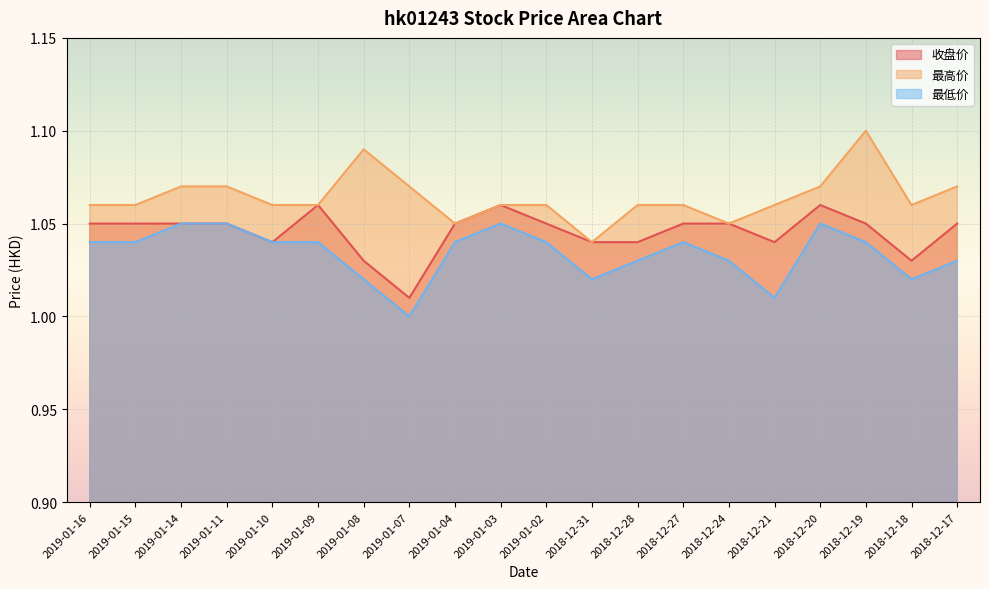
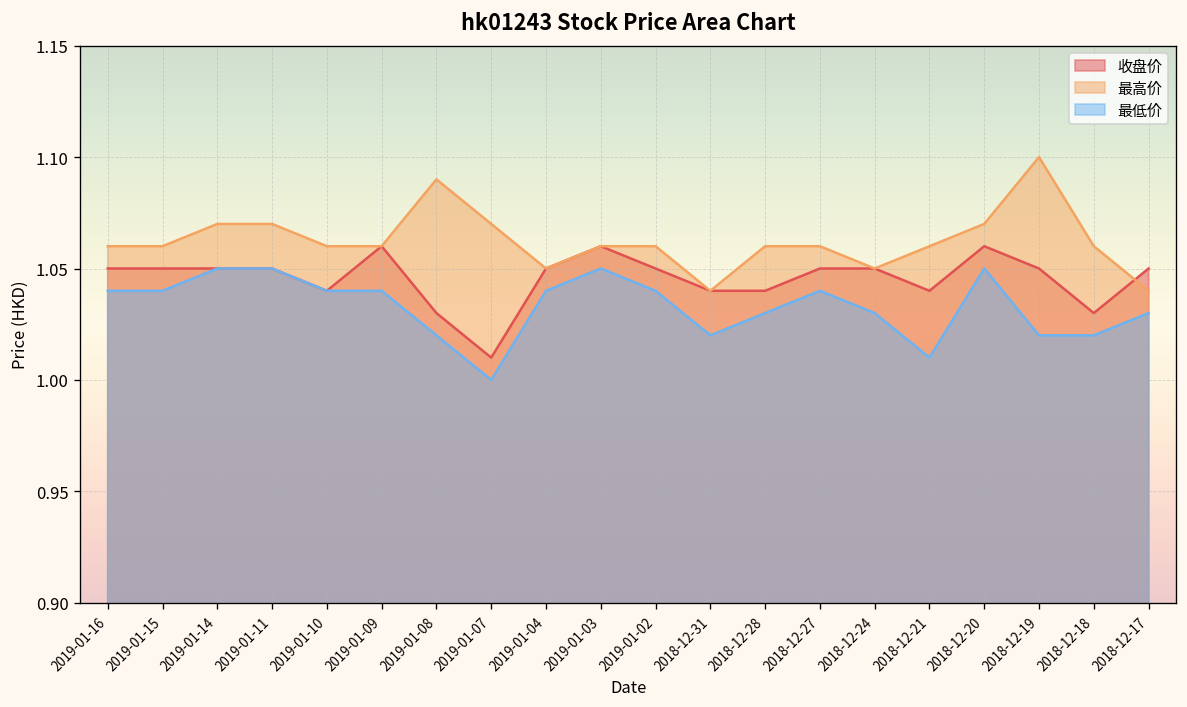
最低价, 2018-12-19: 1.04 -> 1.02
最高价, 2018-12-17: 1.07 -> 1.04
